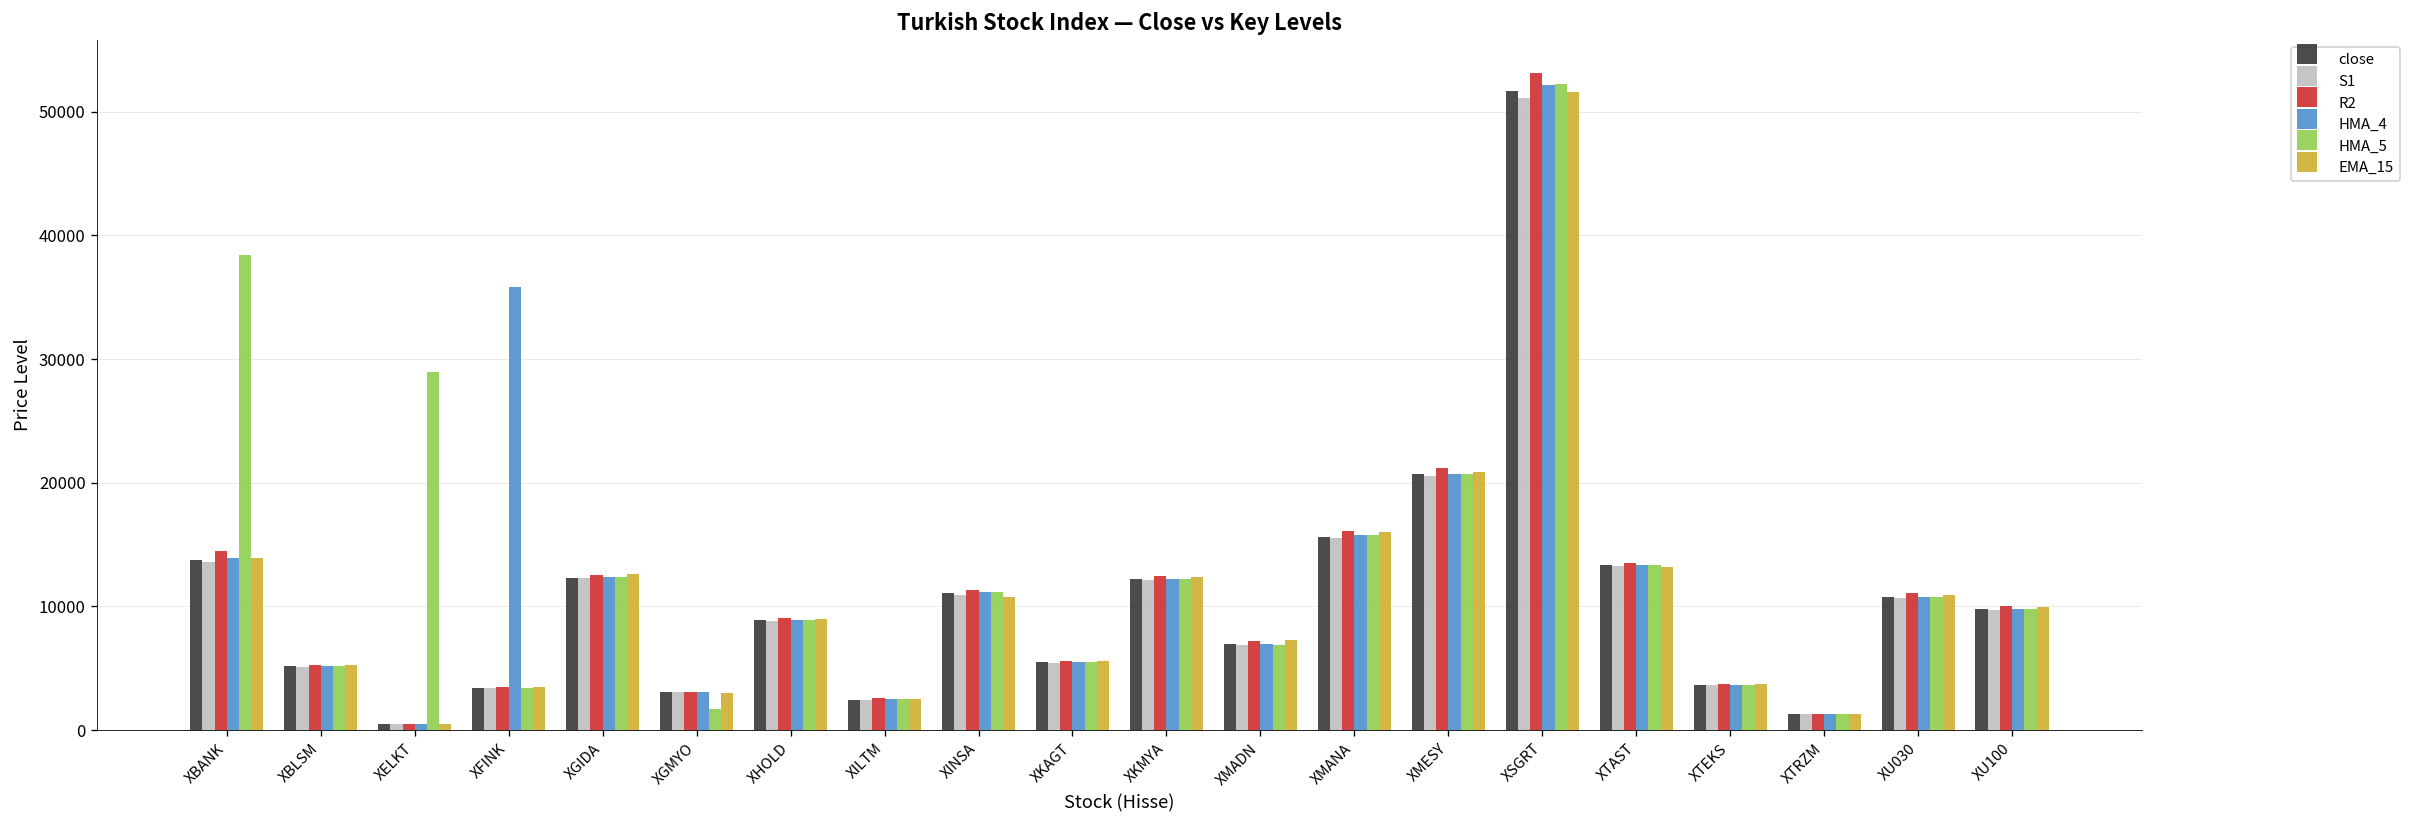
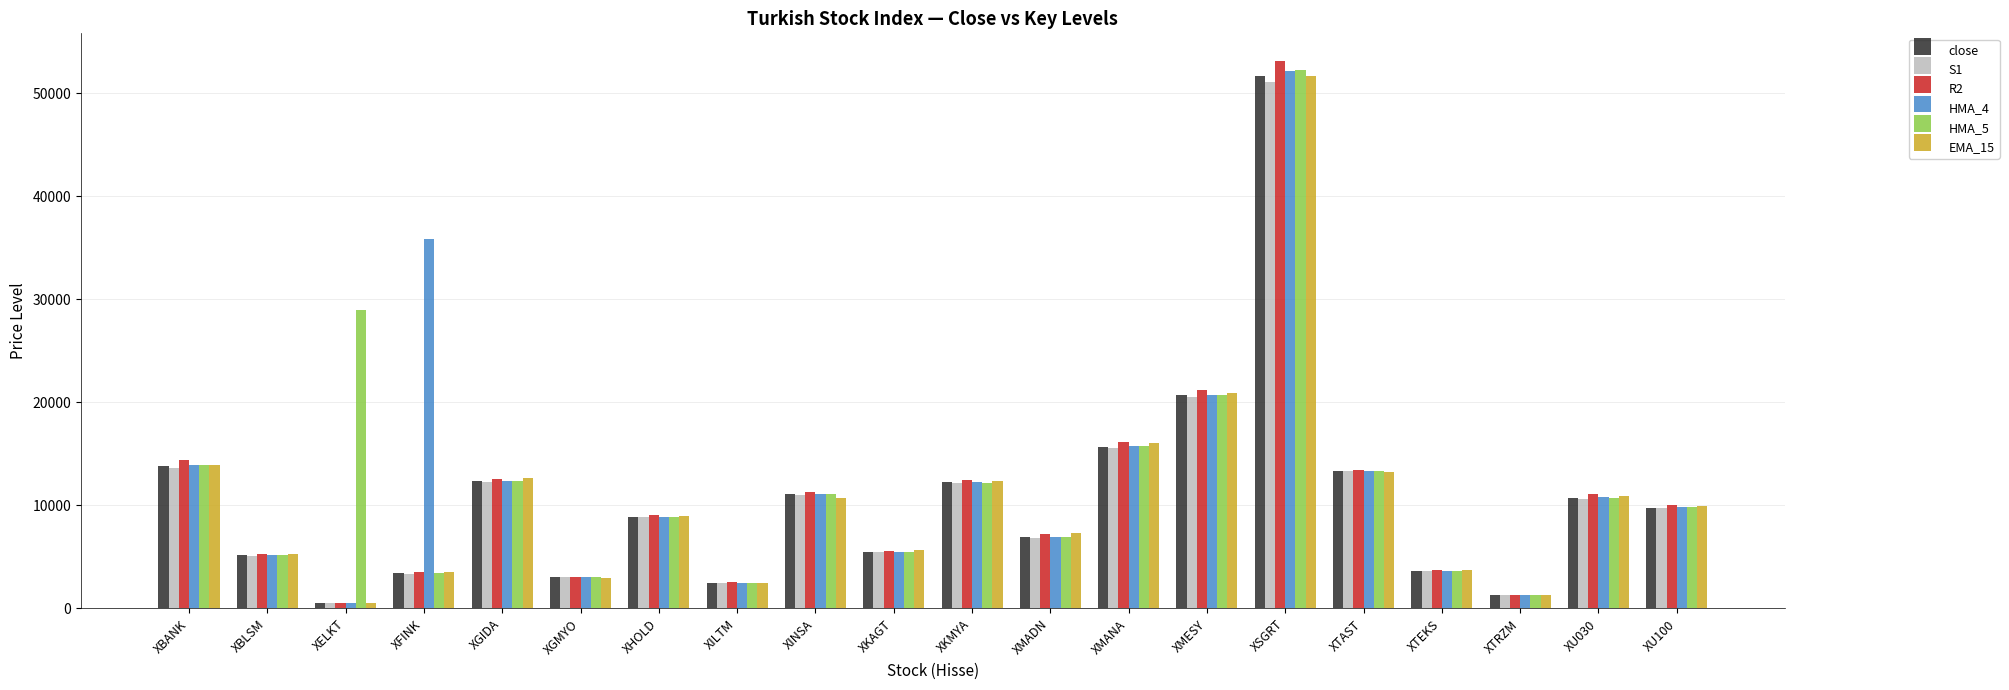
HMA_5, XBANK: 38400 -> 13900
HMA_5, XGMYO: 1700 -> 3100
